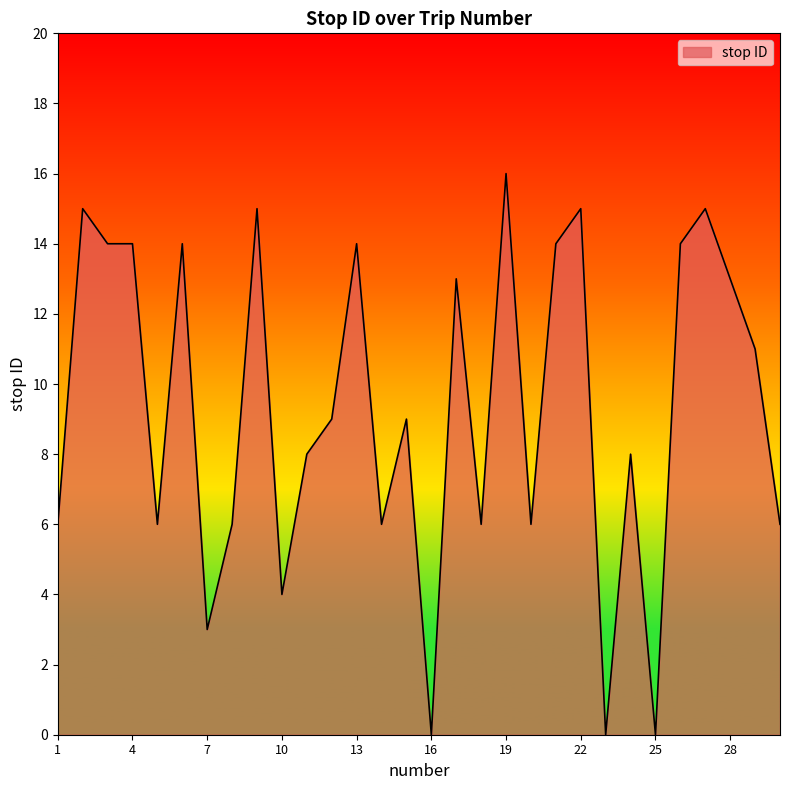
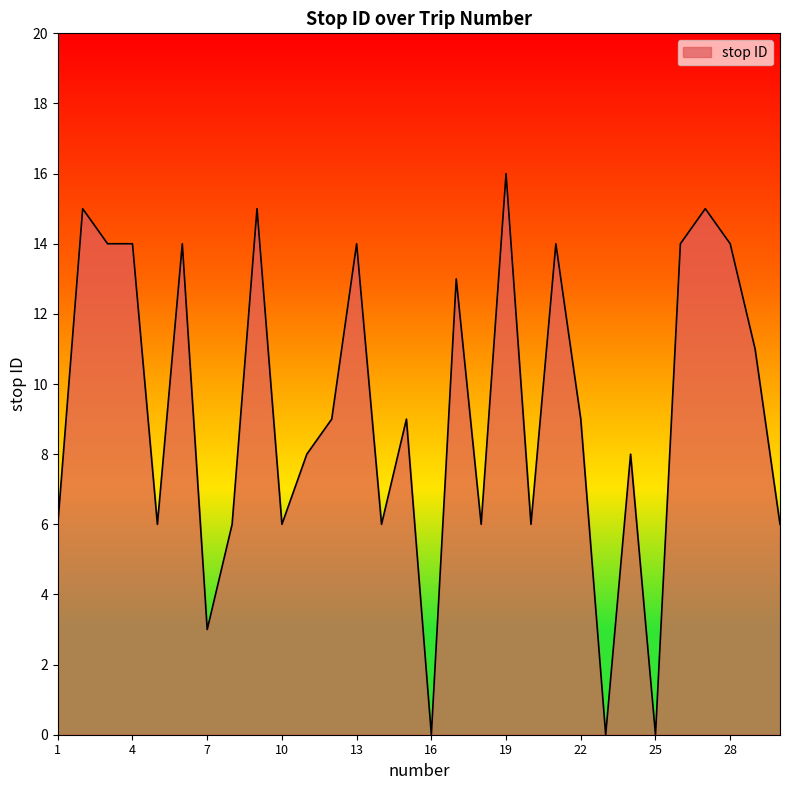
10: 4 -> 6
22: 15 -> 9
28: 13 -> 14
